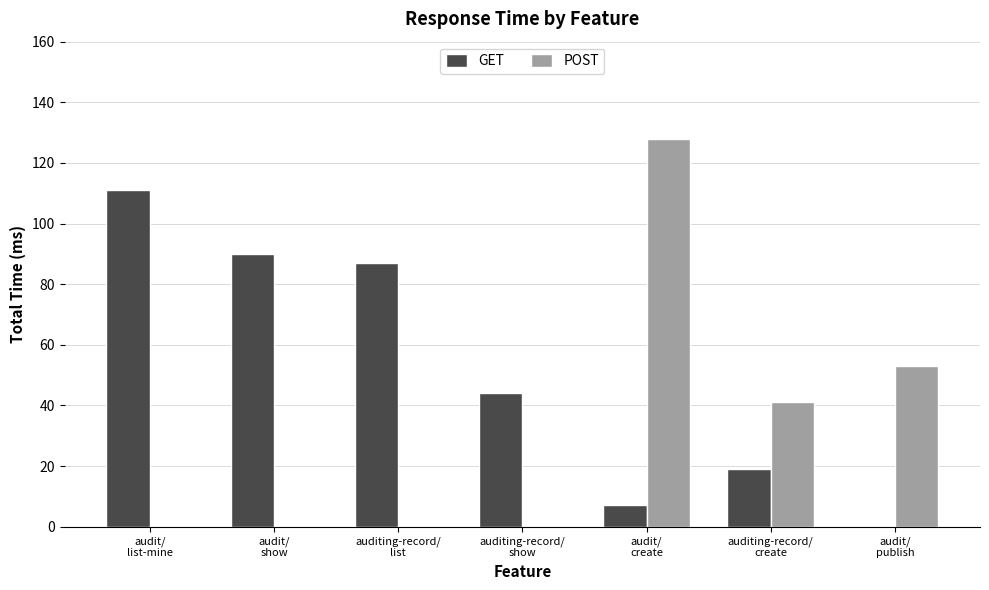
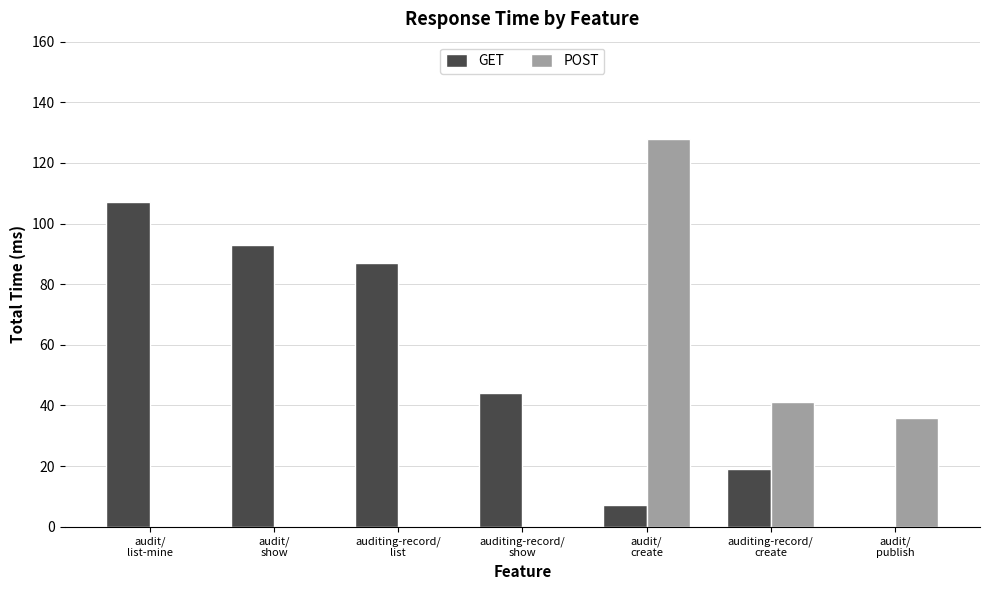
GET, audit/ list-mine: 111 -> 107
GET, audit/ show: 90 -> 93
POST, audit/ publish: 53 -> 36
